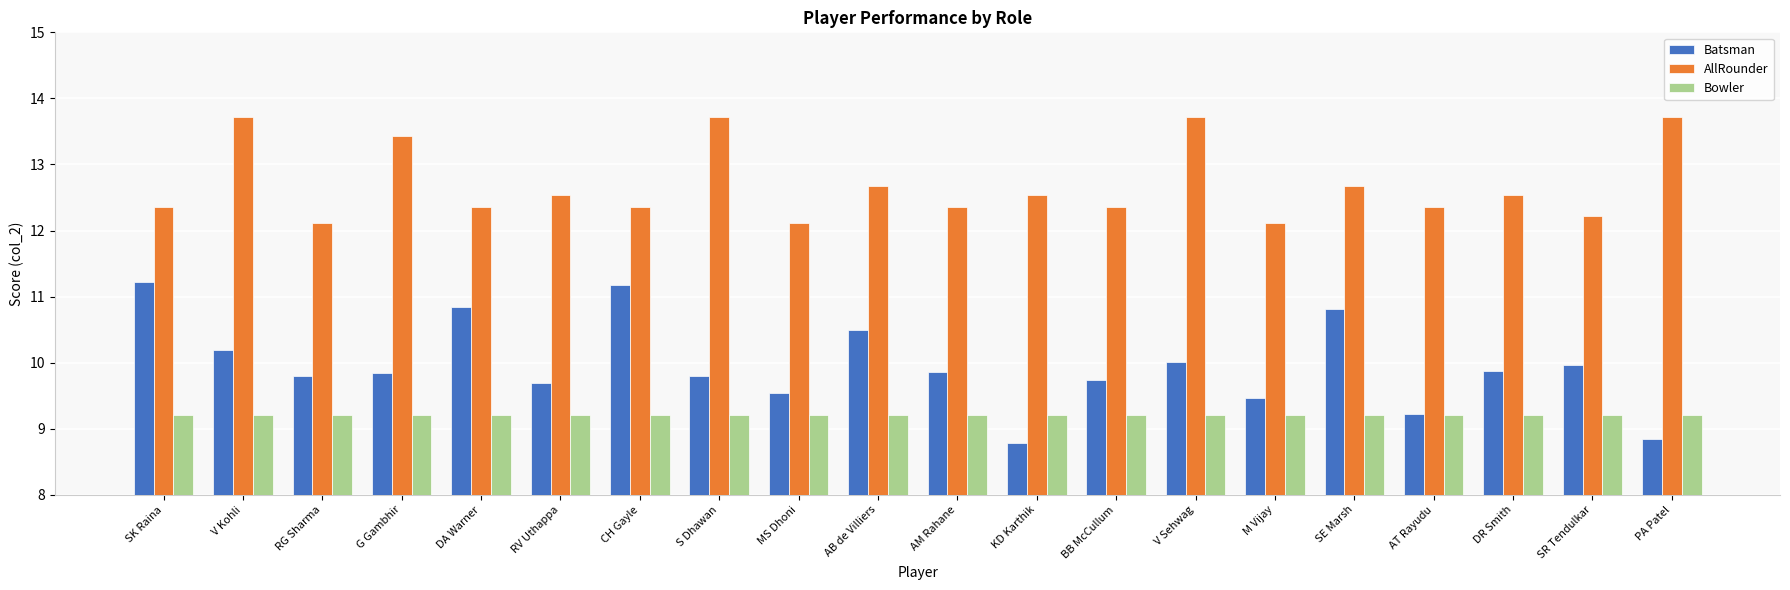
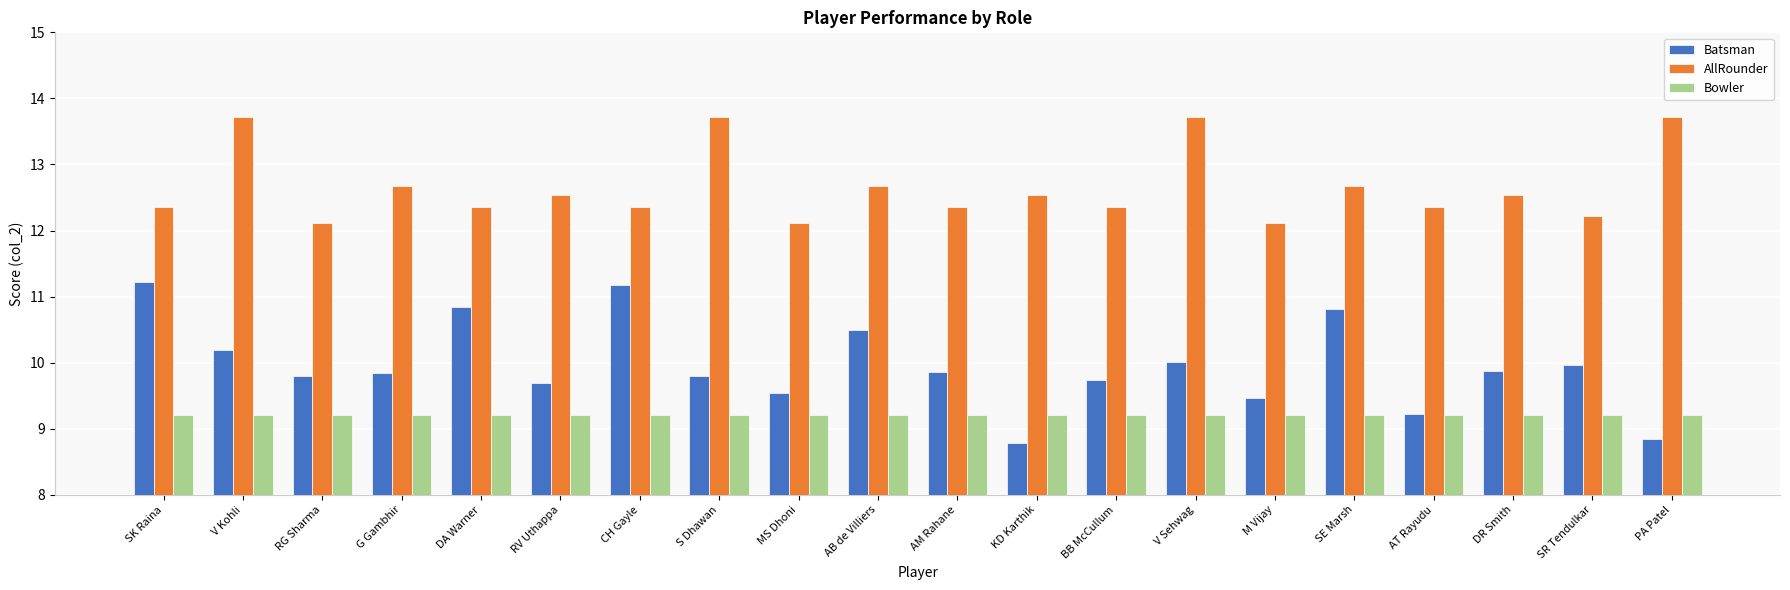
AllRounder, G Gambhir: 13.4 -> 12.7
